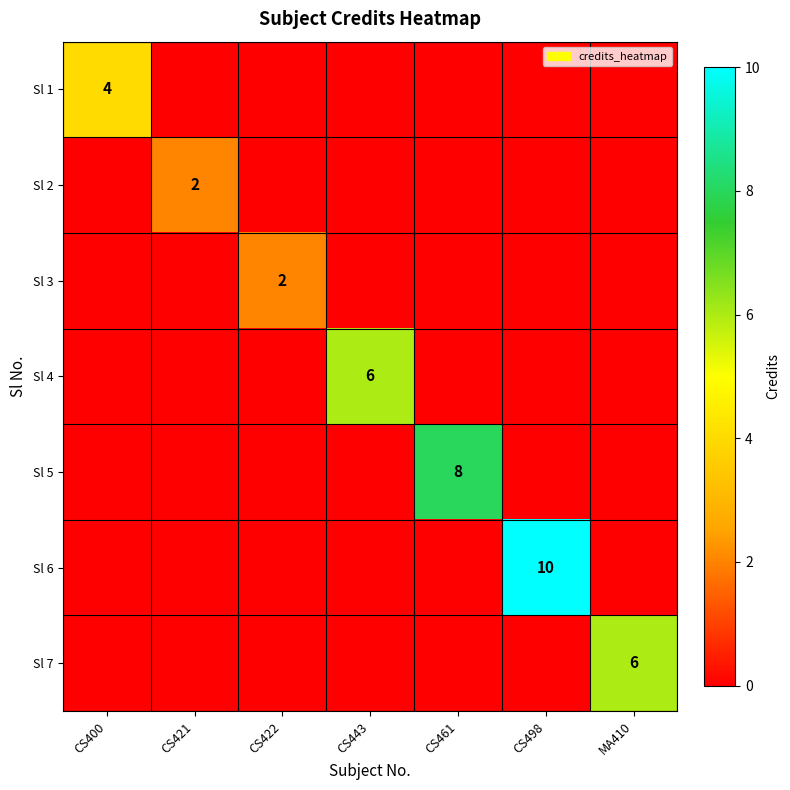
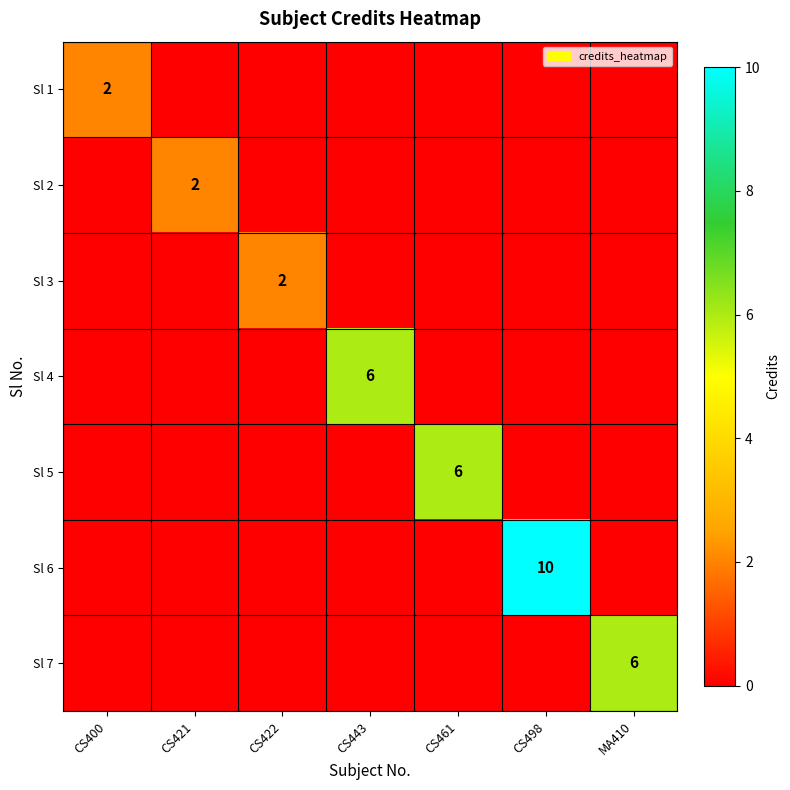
Sl 1, CS400: 4 -> 2
Sl 5, CS461: 8 -> 6
